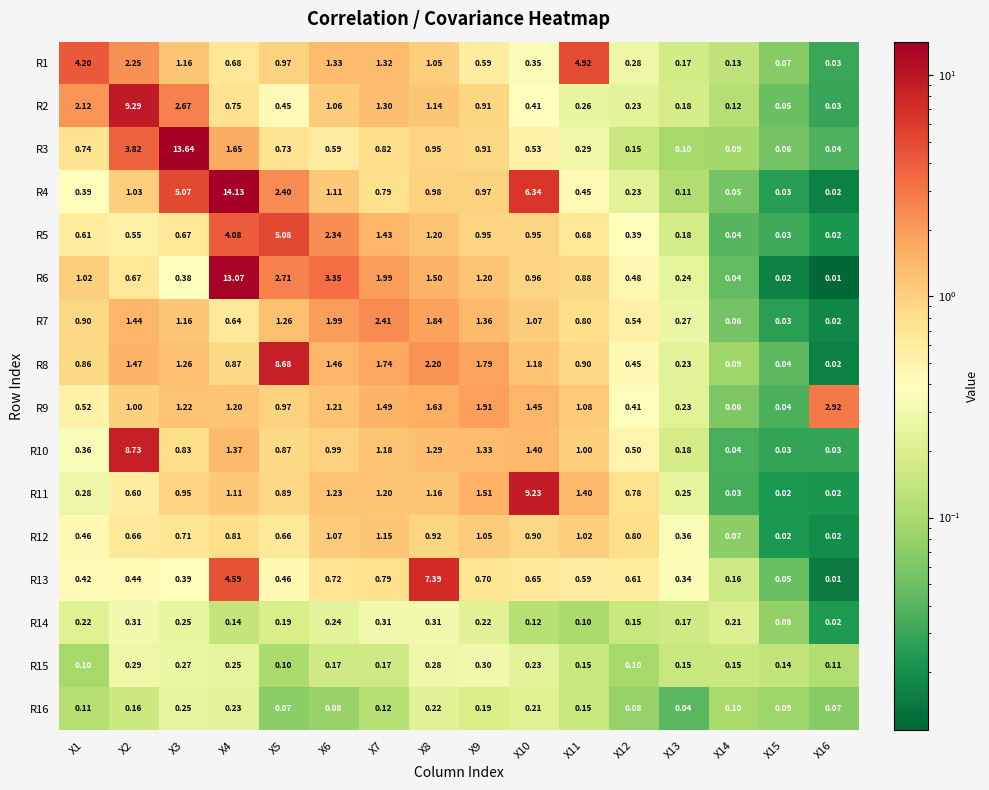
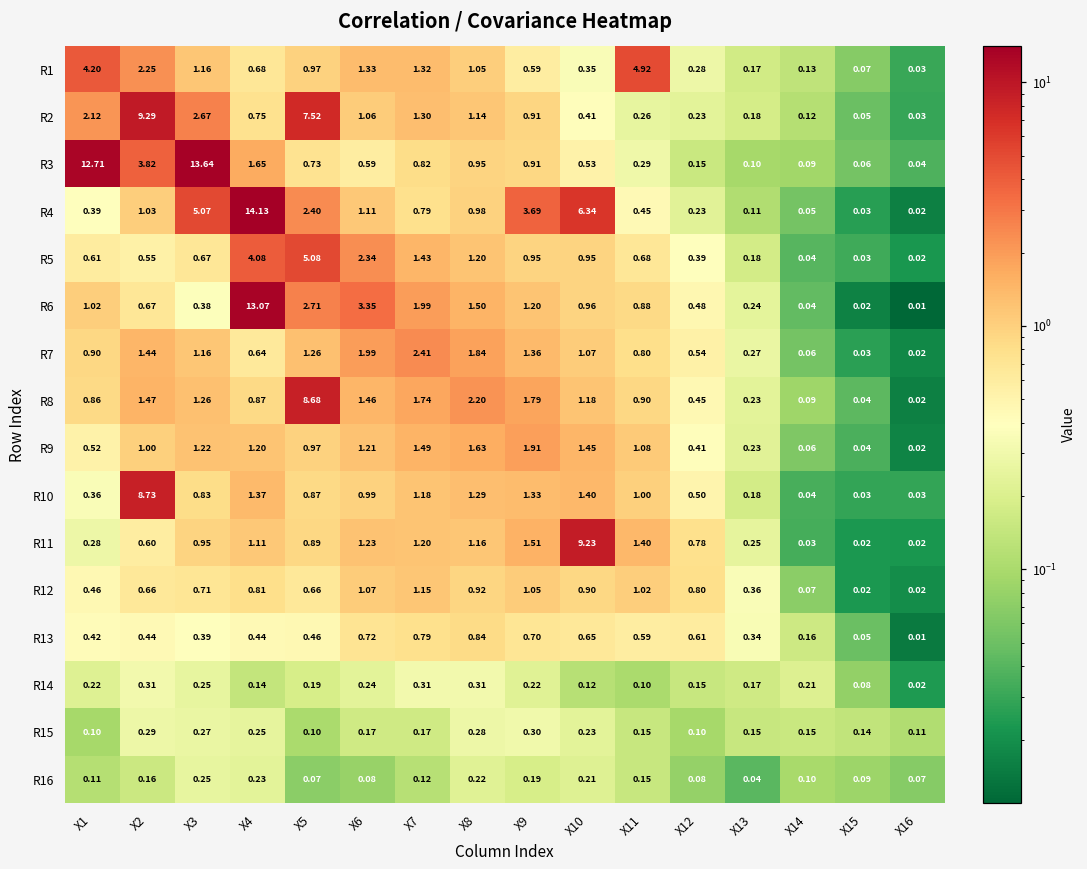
R2, X5: 0.45 -> 7.52
R3, X1: 0.74 -> 12.71
R4, X9: 0.97 -> 3.69
R9, X16: 2.92 -> 0.02
R13, X4: 4.59 -> 0.44
R13, X8: 7.39 -> 0.84
